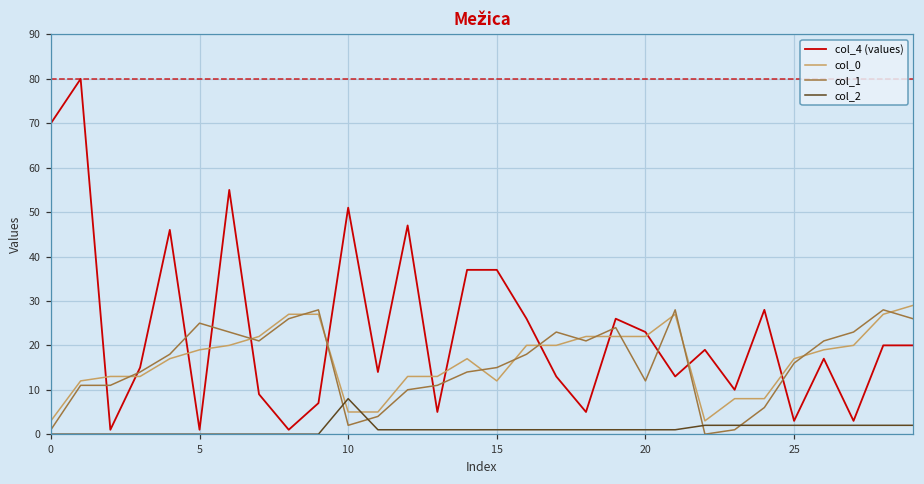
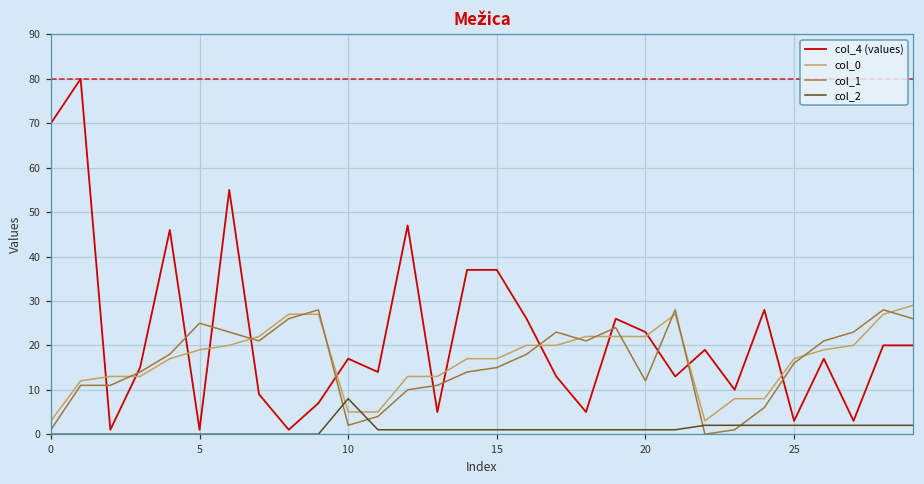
col_4 (values), 10: 51 -> 17
col_0, 15: 12 -> 17
